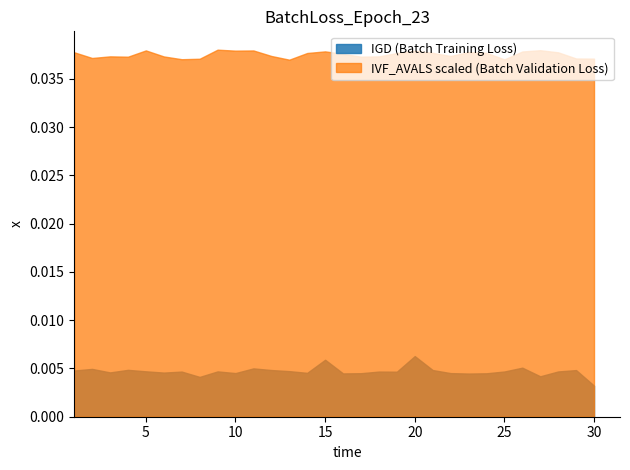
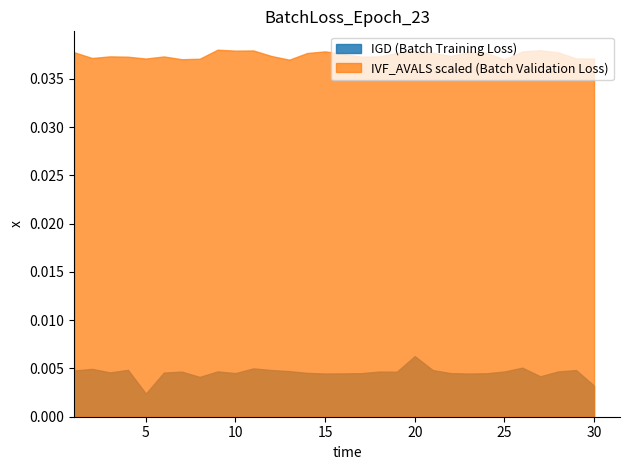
IGD (Batch Training Loss), 5: 0.005 -> 0.002
IVF_AVALS scaled (Batch Validation Loss), 5: 0.038 -> 0.037
IGD (Batch Training Loss), 15: 0.006 -> 0.004
